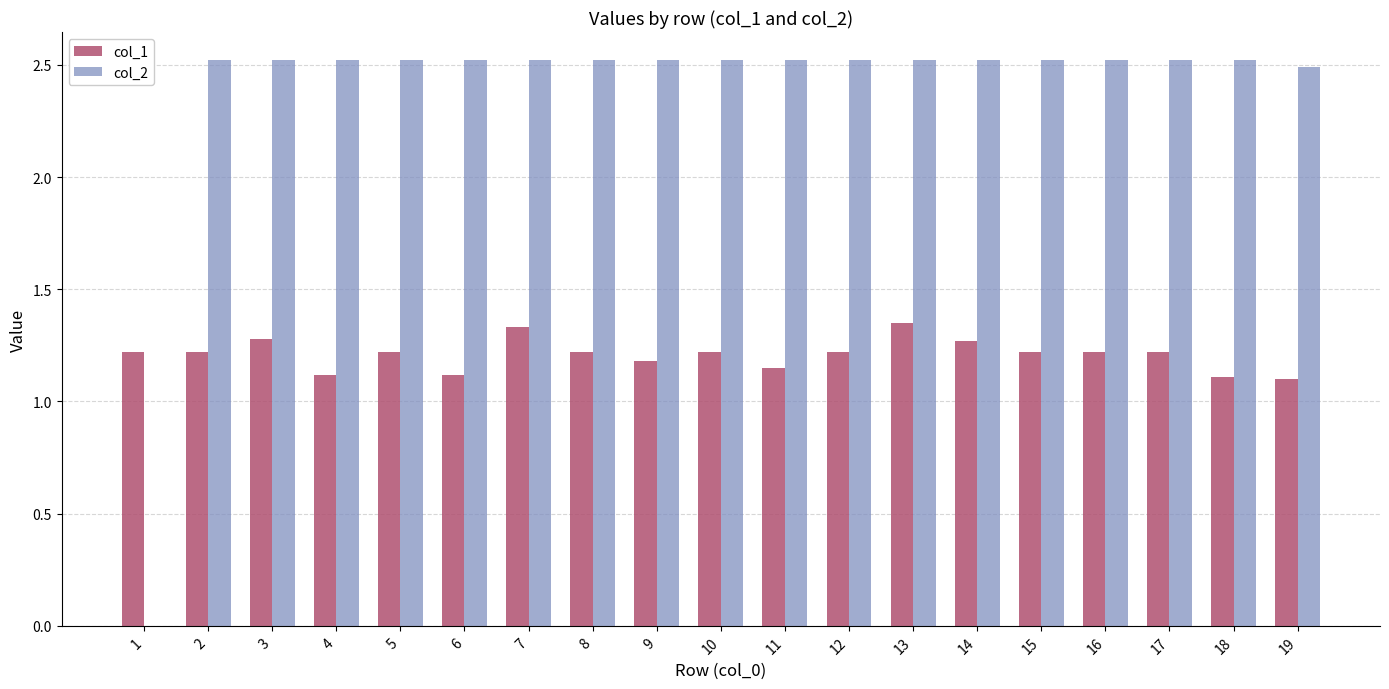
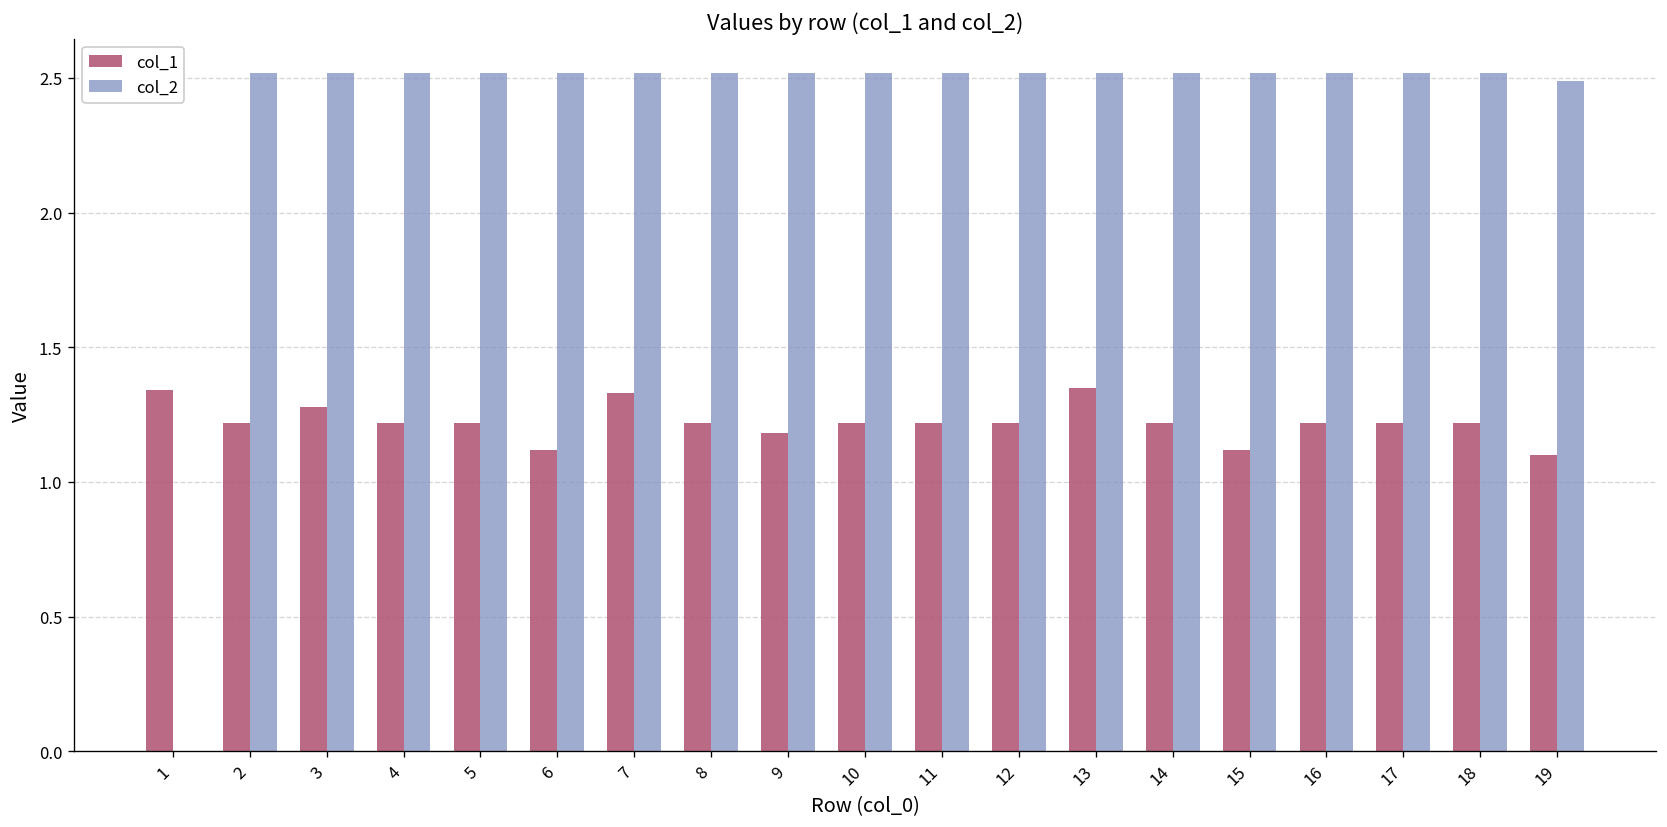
col_1, 1: 1.22 -> 1.34
col_1, 4: 1.12 -> 1.22
col_1, 11: 1.15 -> 1.22
col_1, 14: 1.27 -> 1.22
col_1, 15: 1.22 -> 1.12
col_1, 18: 1.11 -> 1.22
